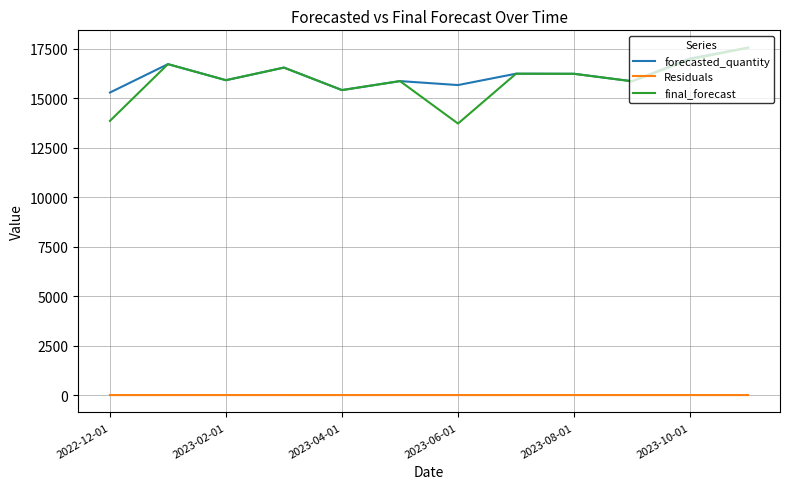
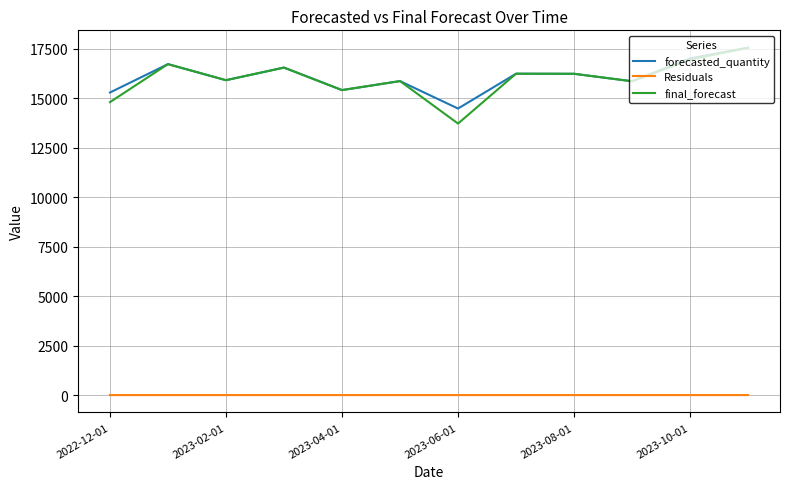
final_forecast, 2022-12-01: 13900 -> 14800
forecasted_quantity, 2023-06-01: 15700 -> 14500
